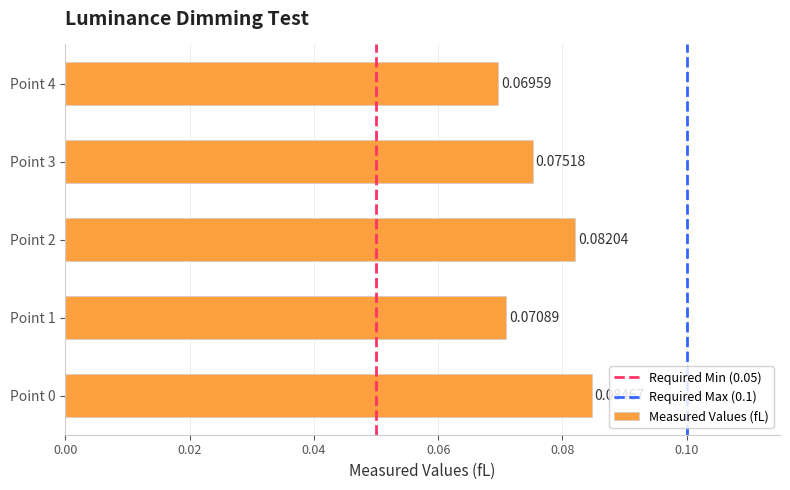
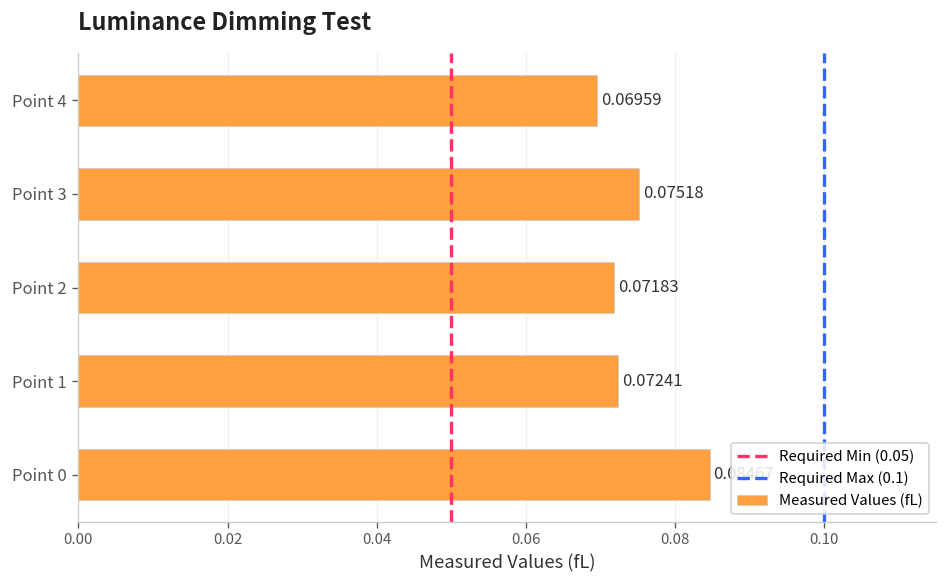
Point 2: 0.08204 -> 0.07183
Point 1: 0.07089 -> 0.07241
